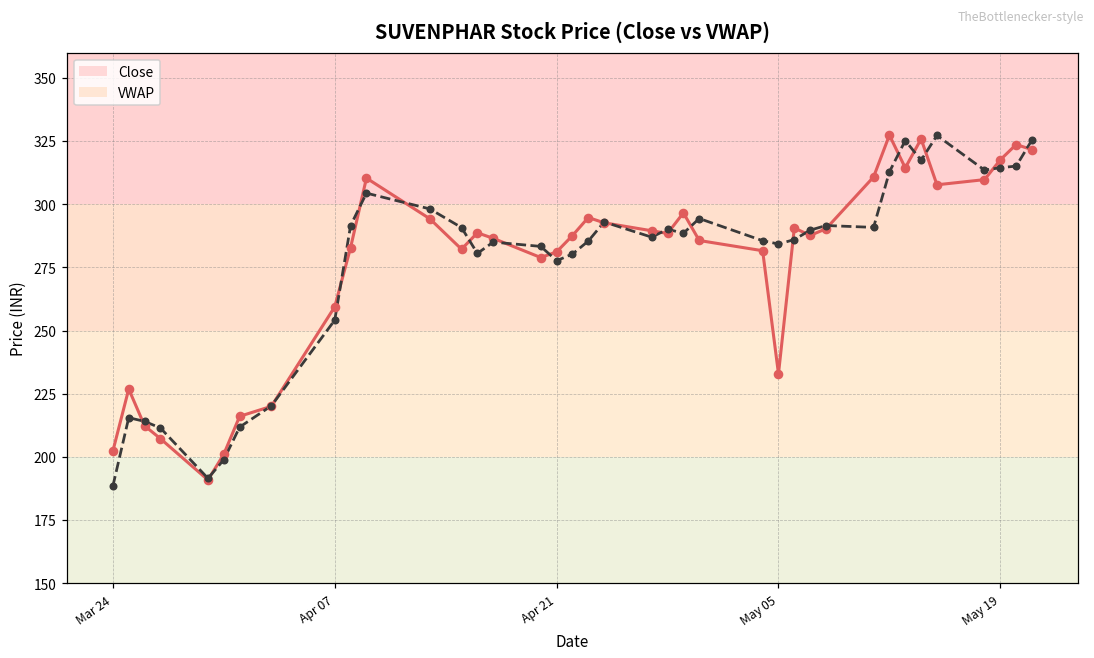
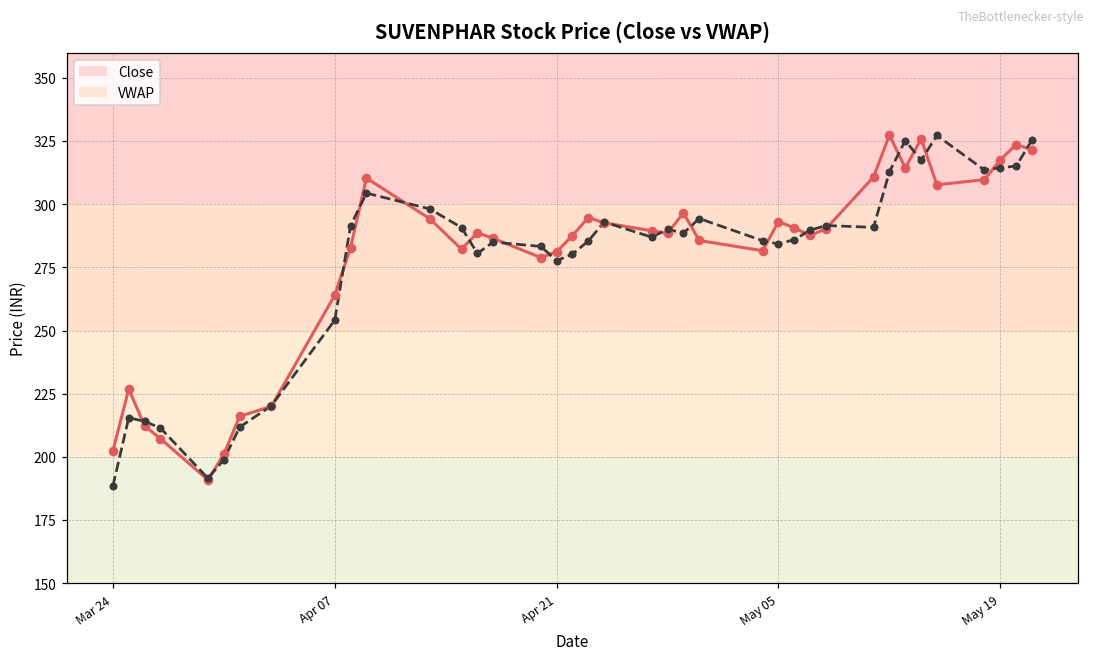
Close, Apr 07: 259 -> 264
Close, May 05: 233 -> 293
